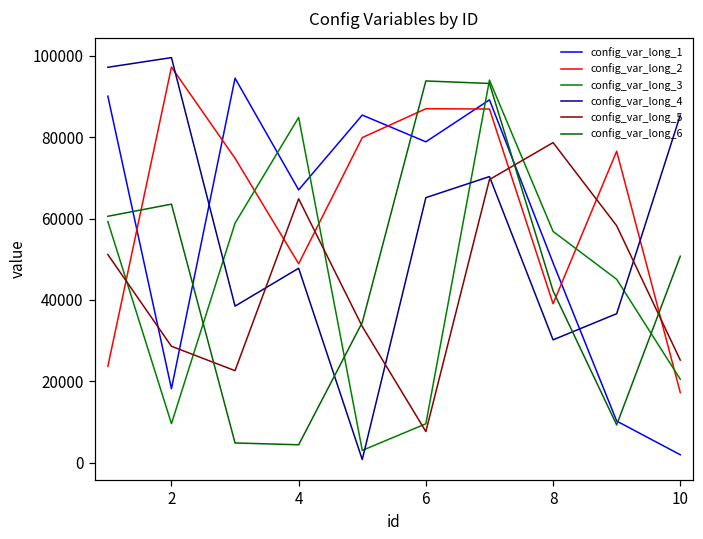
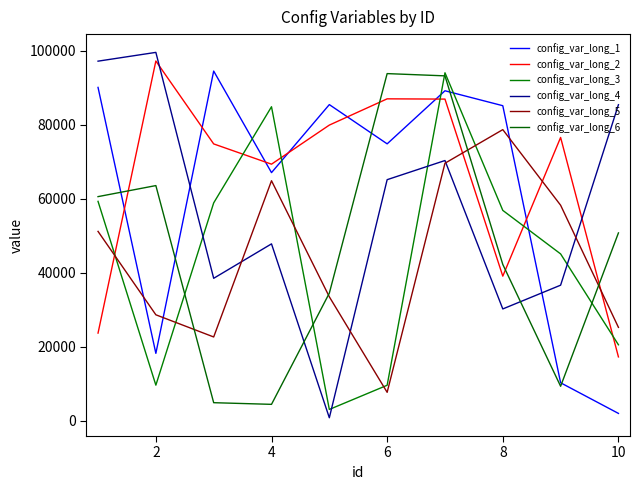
config_var_long_2, 4: 49000 -> 69000
config_var_long_1, 6: 79000 -> 75000
config_var_long_1, 8: 49000 -> 85000
